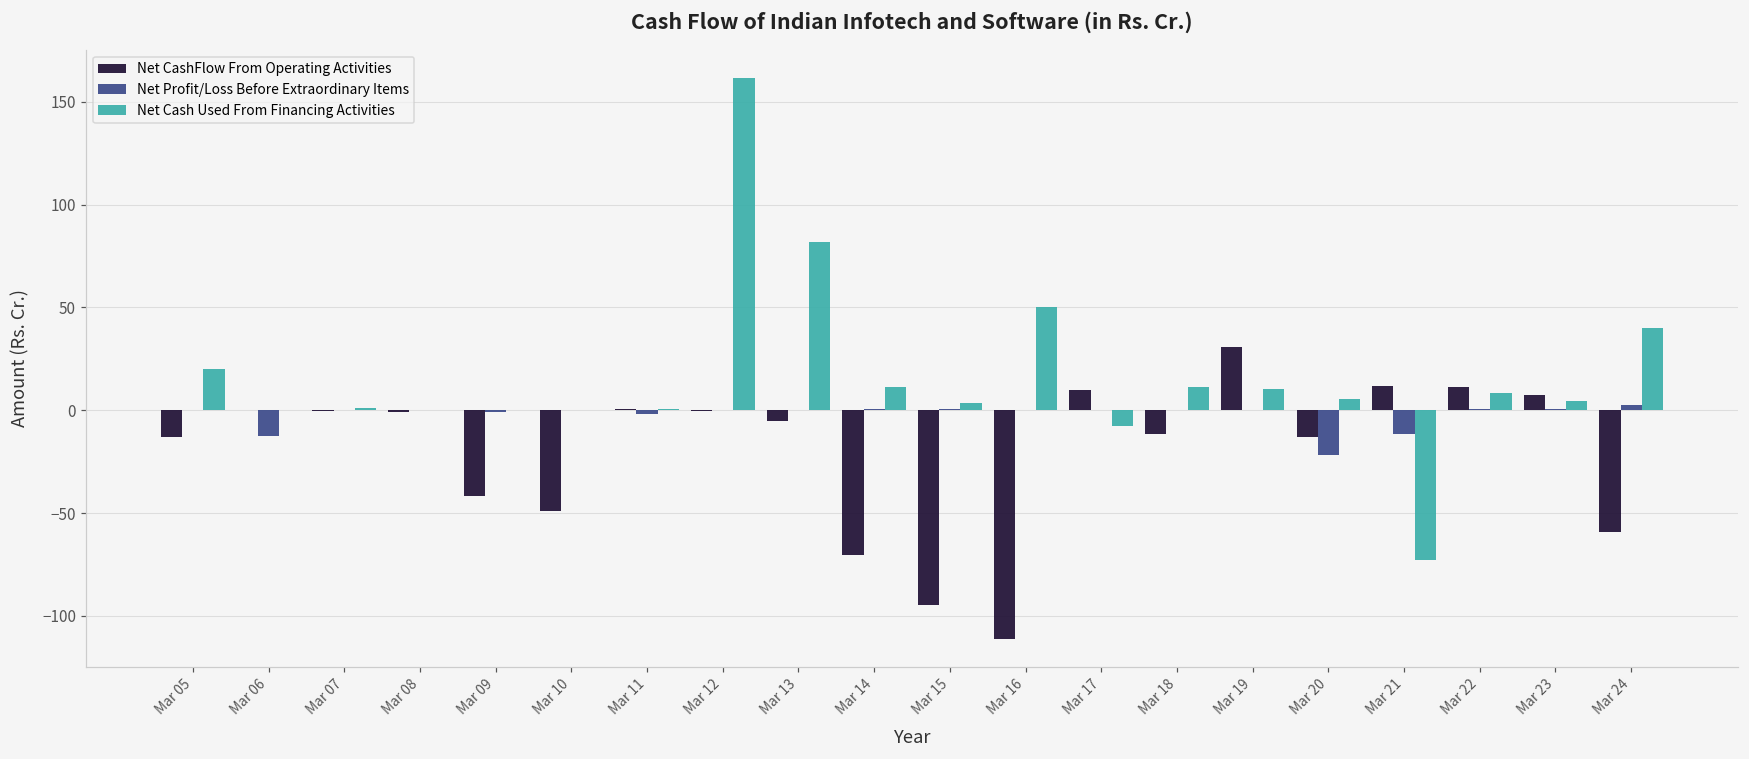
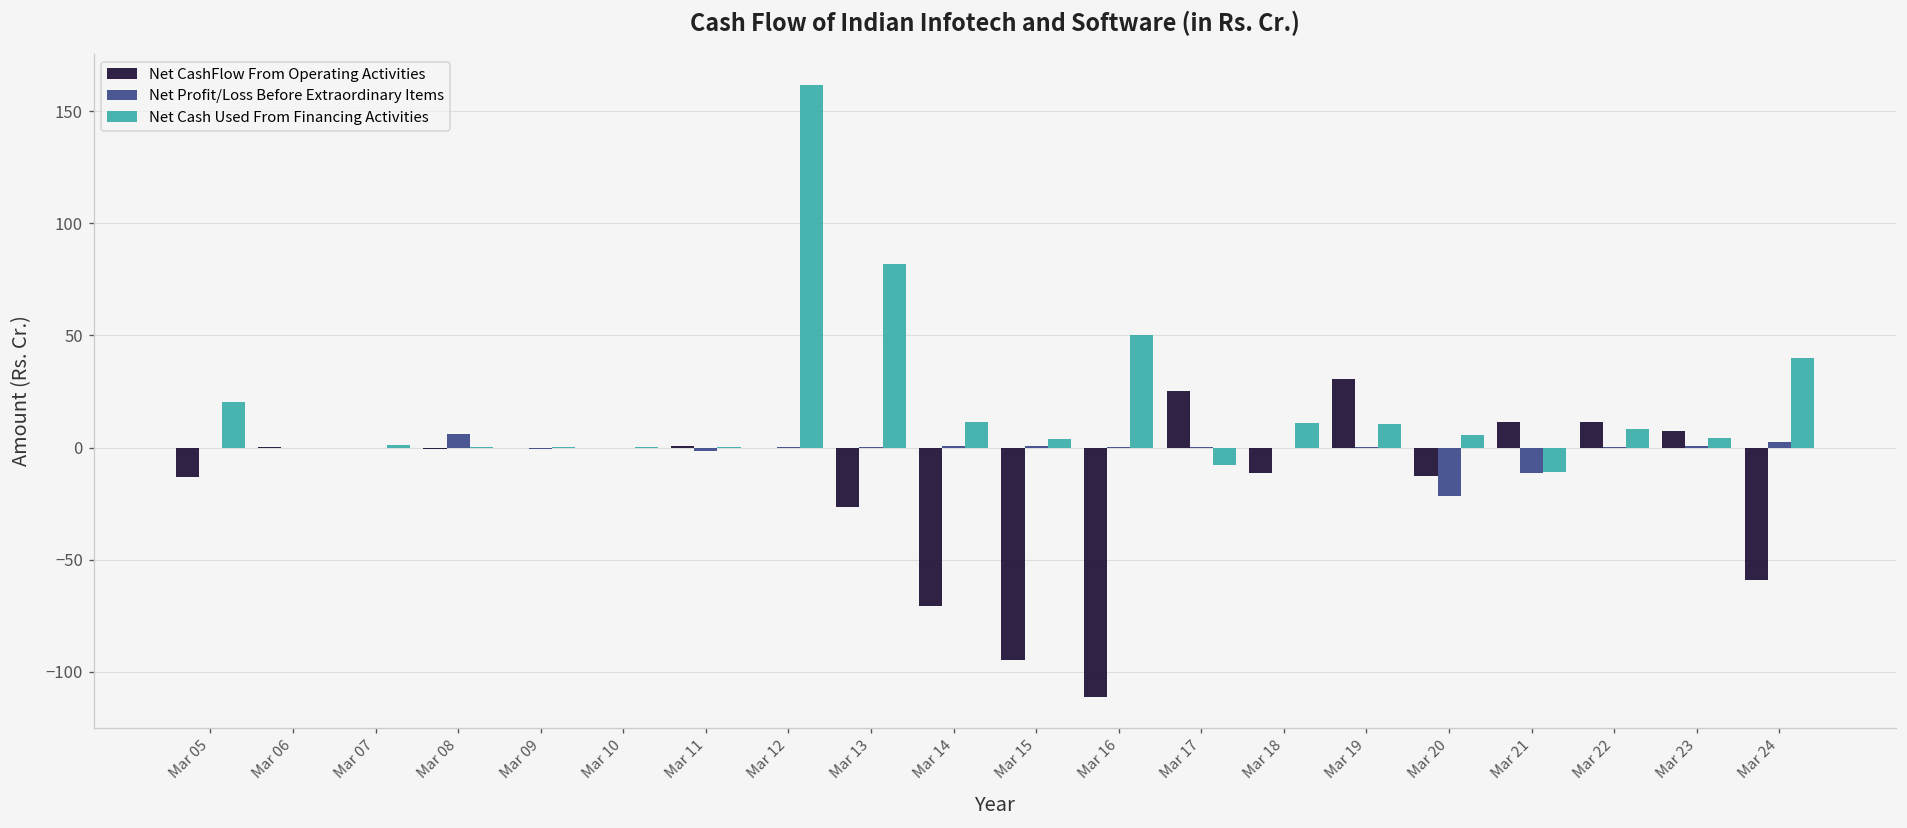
Net Profit/Loss Before Extraordinary Items, Mar 06: -13 -> 0
Net Profit/Loss Before Extraordinary Items, Mar 08: 0 -> 6
Net CashFlow From Operating Activities, Mar 09: -42 -> 0
Net CashFlow From Operating Activities, Mar 10: -49 -> 0
Net CashFlow From Operating Activities, Mar 13: -5 -> -26
Net CashFlow From Operating Activities, Mar 17: 10 -> 25
Net Cash Used From Financing Activities, Mar 21: -73 -> -11
